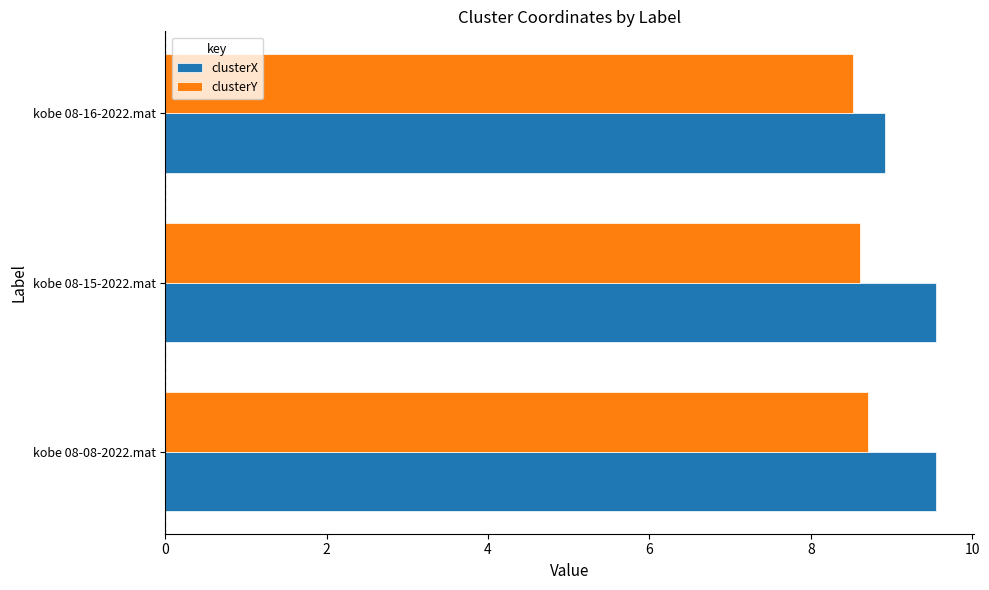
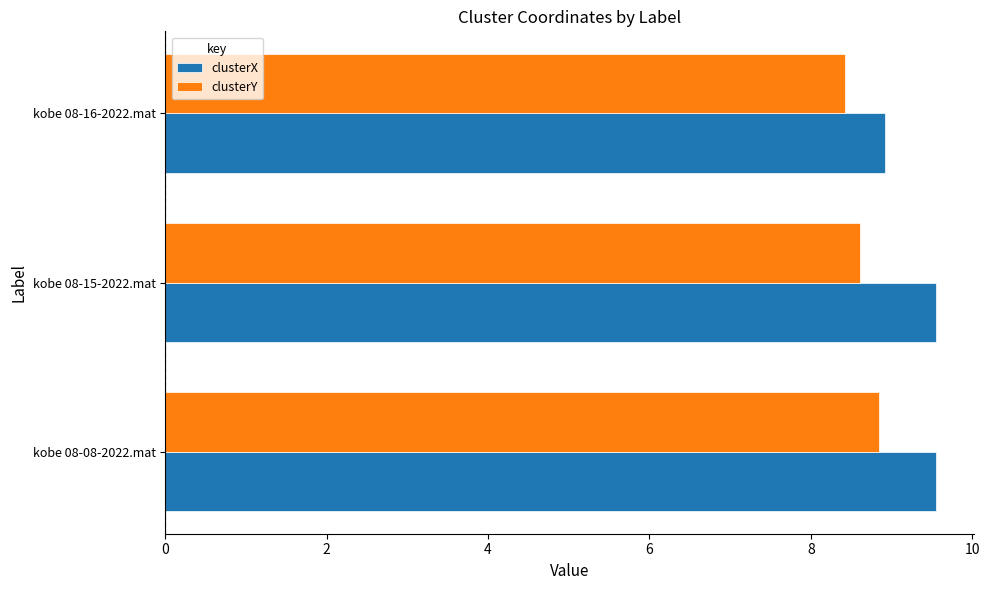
clusterY, kobe 08-16-2022.mat: 8.5 -> 8.4
clusterY, kobe 08-08-2022.mat: 8.7 -> 8.8
